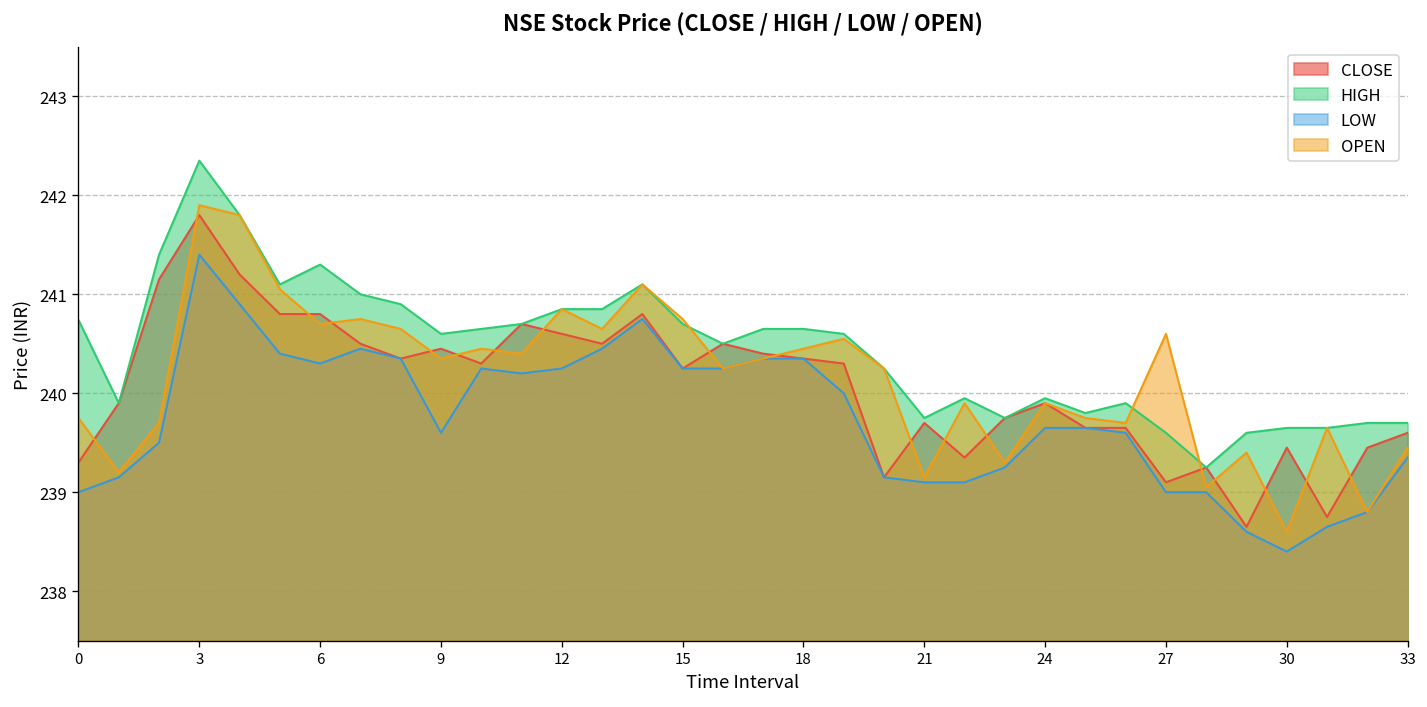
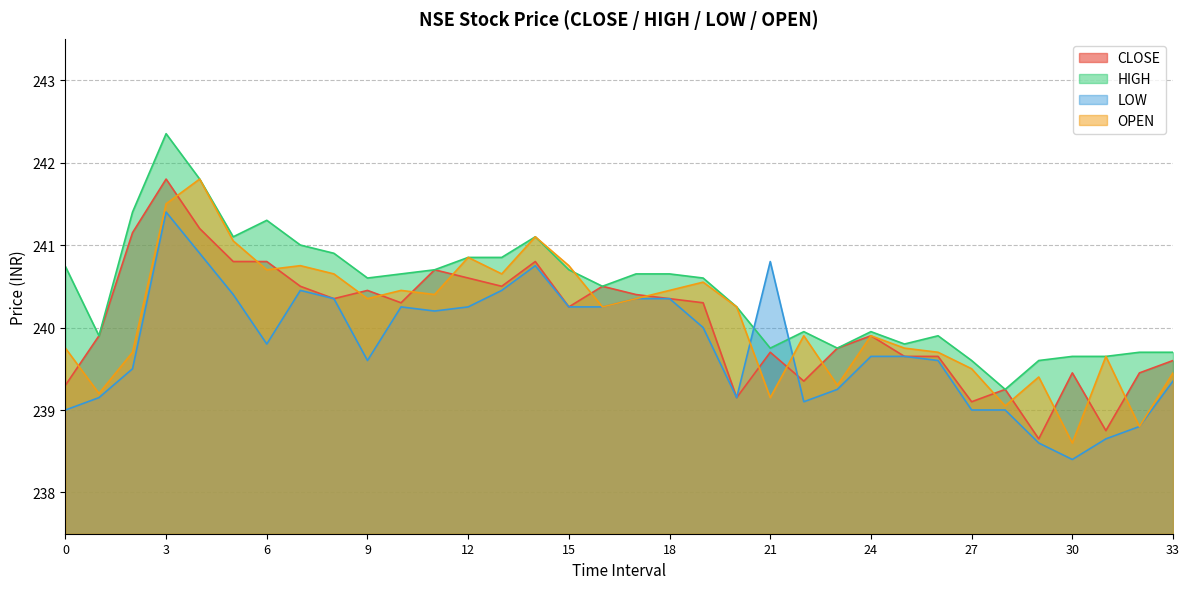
OPEN, 3: 241.9 -> 241.5
LOW, 6: 240.3 -> 239.8
LOW, 21: 239.1 -> 240.8
OPEN, 27: 240.6 -> 239.5
